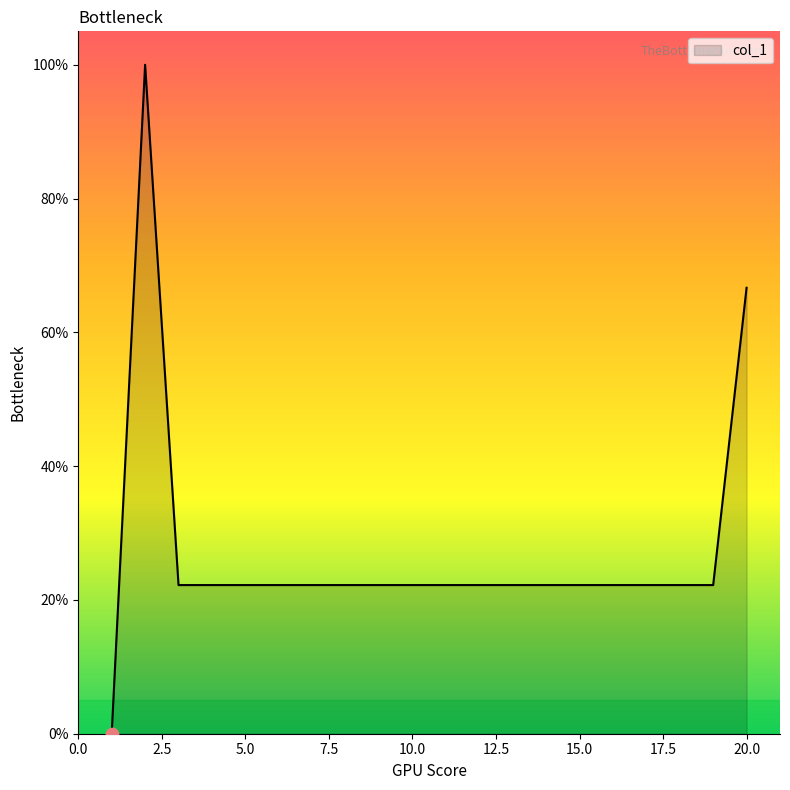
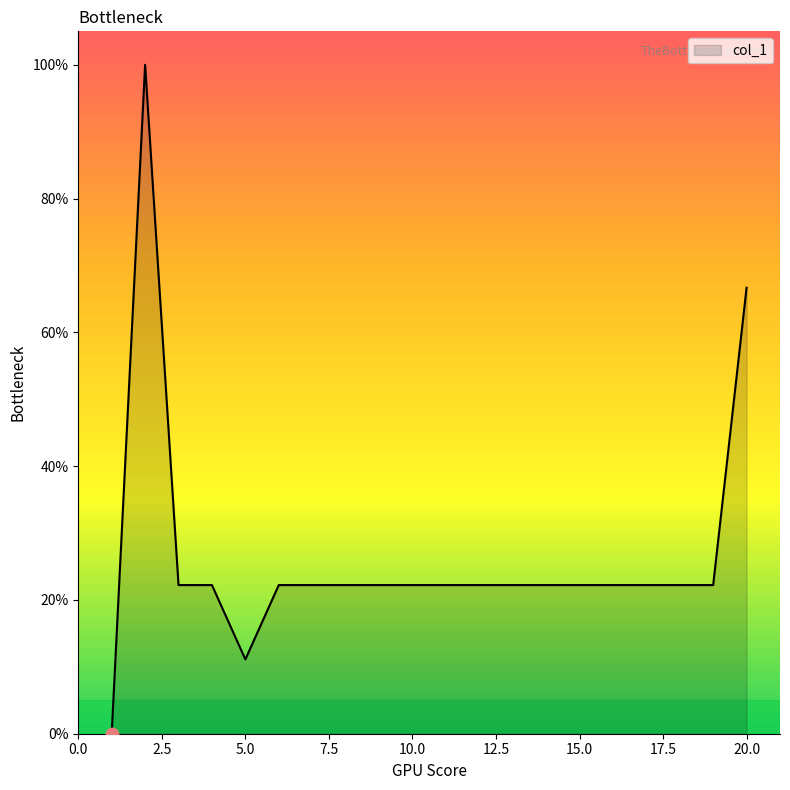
col_1, 5.0: 22% -> 11%
